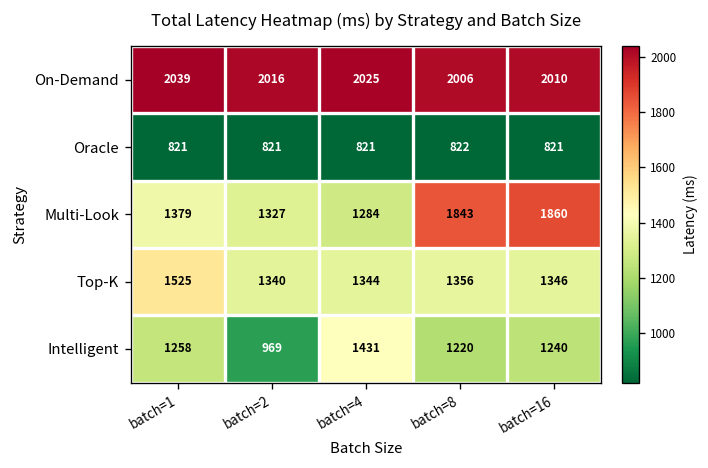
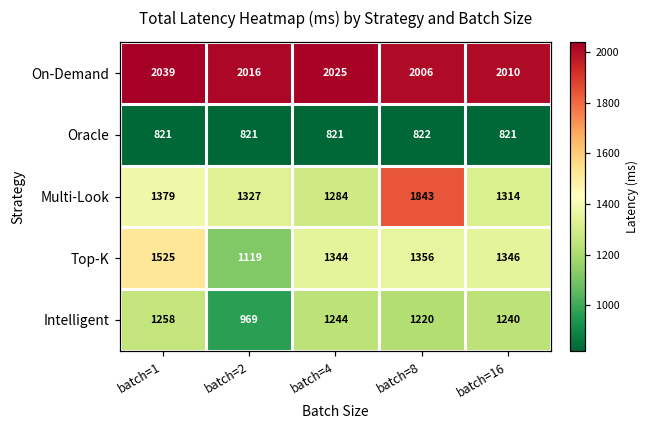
Multi-Look, batch=16: 1860 -> 1314
Top-K, batch=2: 1340 -> 1119
Intelligent, batch=4: 1431 -> 1244
